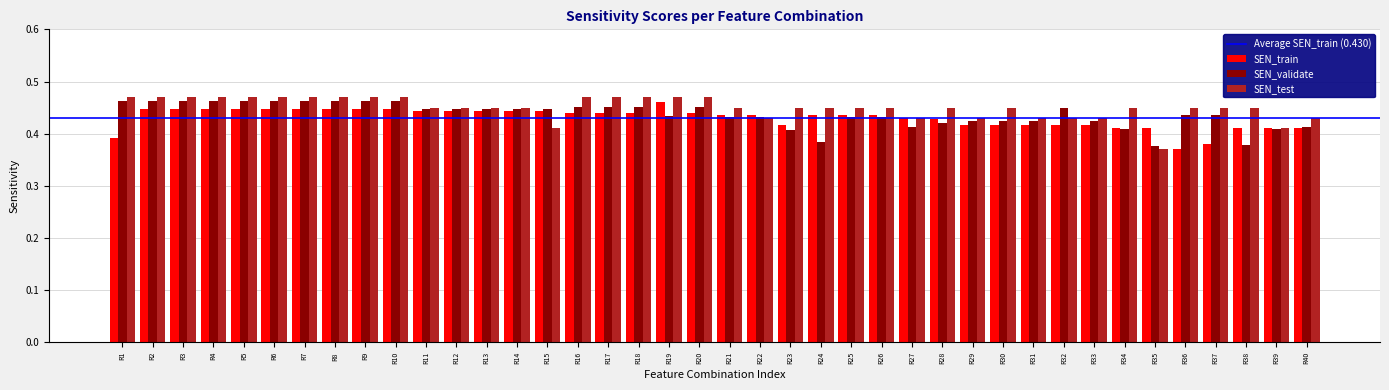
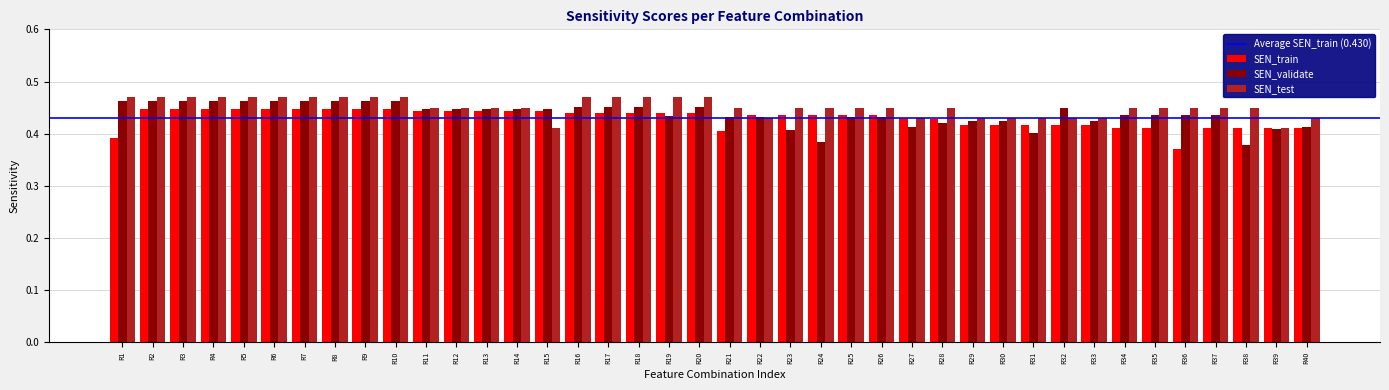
SEN_train, R19: 0.46 -> 0.44
SEN_train, R21: 0.44 -> 0.41
SEN_train, R23: 0.42 -> 0.44
SEN_test, R30: 0.45 -> 0.43
SEN_validate, R31: 0.42 -> 0.40
SEN_validate, R34: 0.41 -> 0.44
SEN_validate, R35: 0.38 -> 0.44
SEN_test, R35: 0.37 -> 0.45
SEN_train, R37: 0.38 -> 0.41
